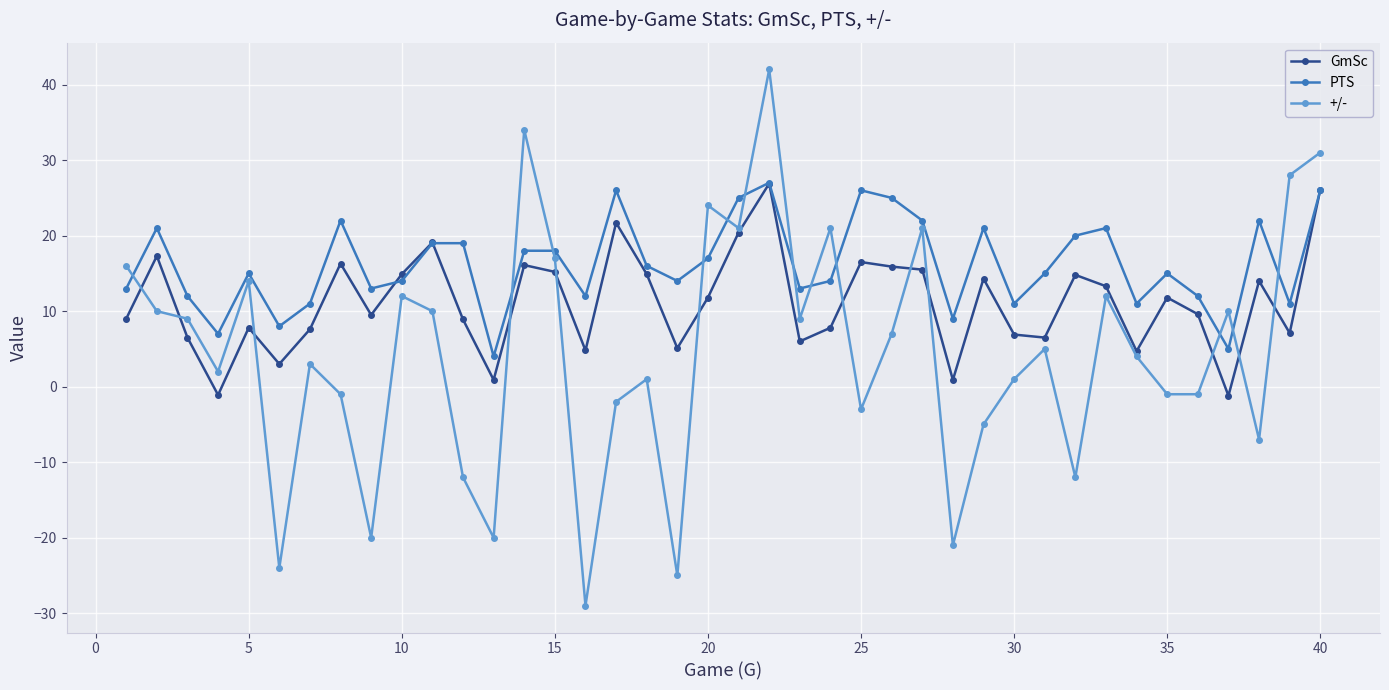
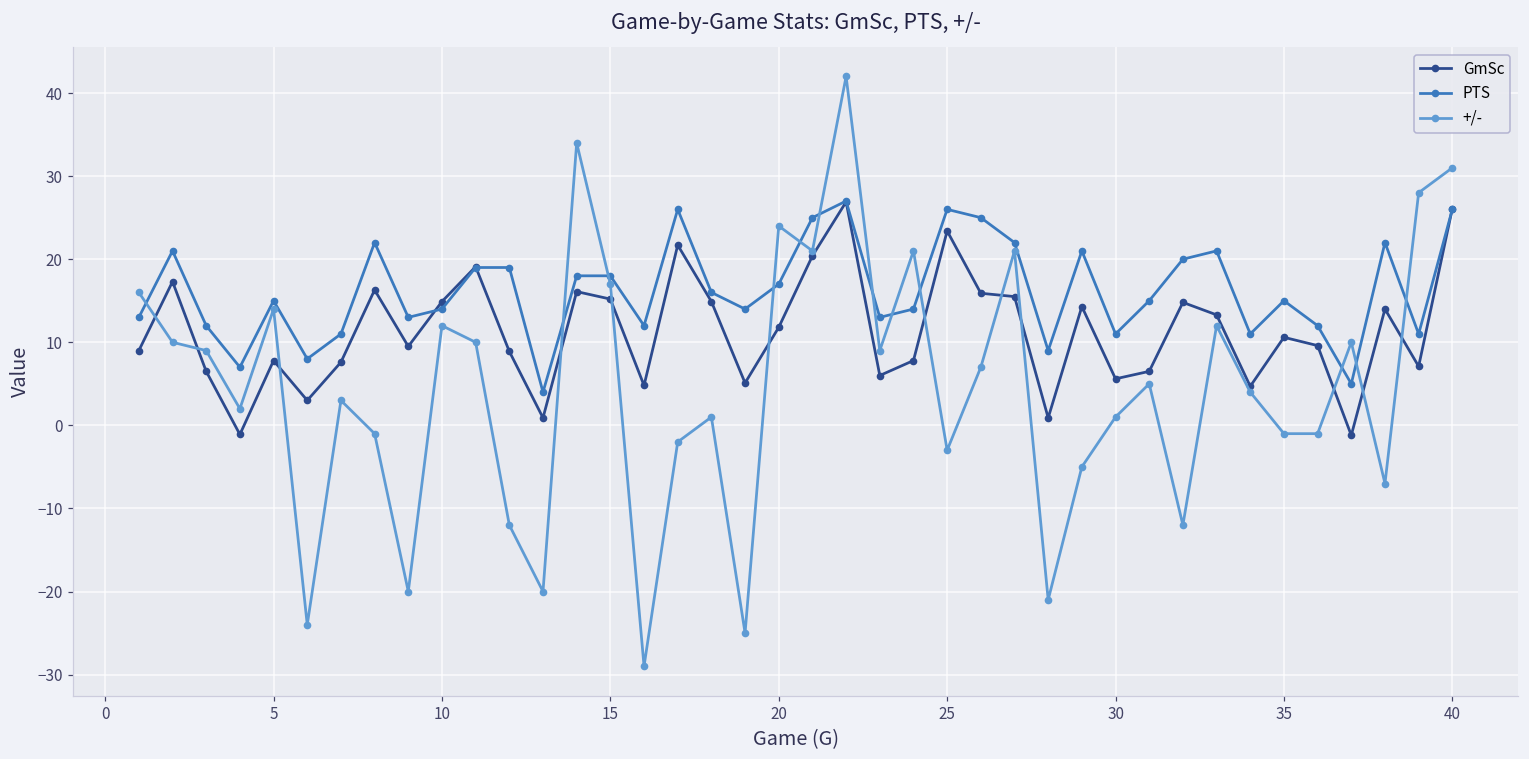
GmSc, 25: 17 -> 23
GmSc, 30: 7 -> 6
GmSc, 35: 12 -> 11
